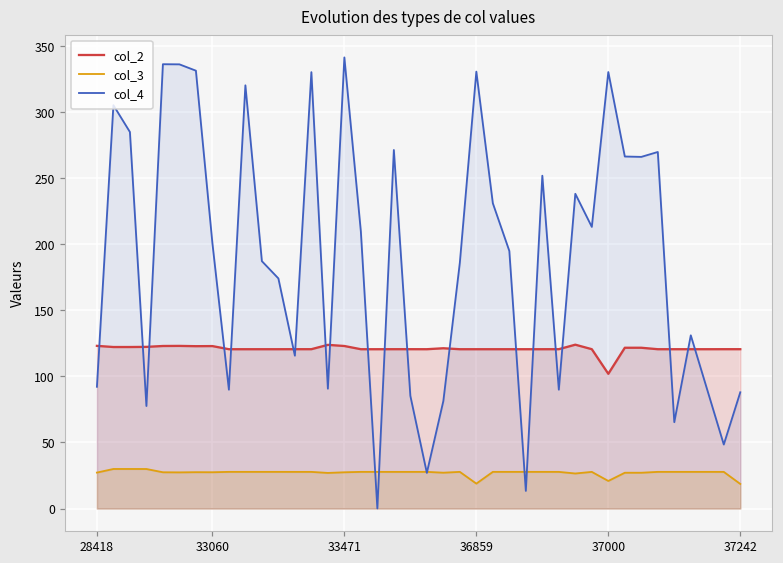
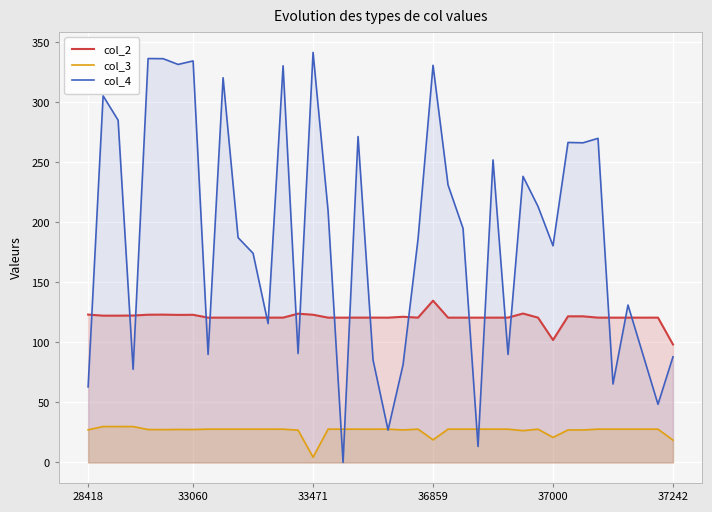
col_4, 28418: 92 -> 63
col_4, 33060: 201 -> 334
col_3, 33471: 27 -> 4
col_2, 36859: 121 -> 135
col_4, 37000: 331 -> 180
col_2, 37242: 121 -> 98
